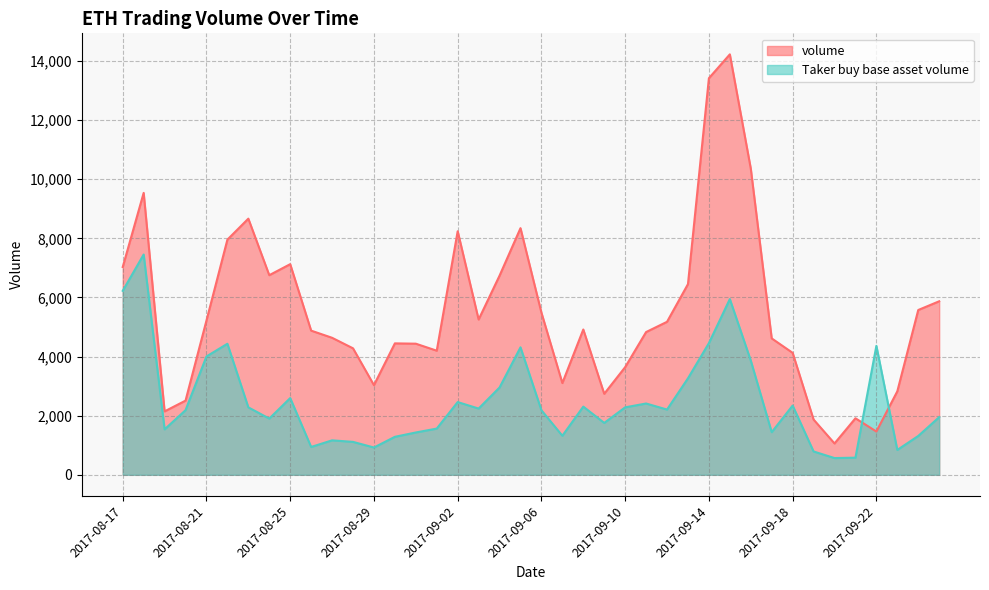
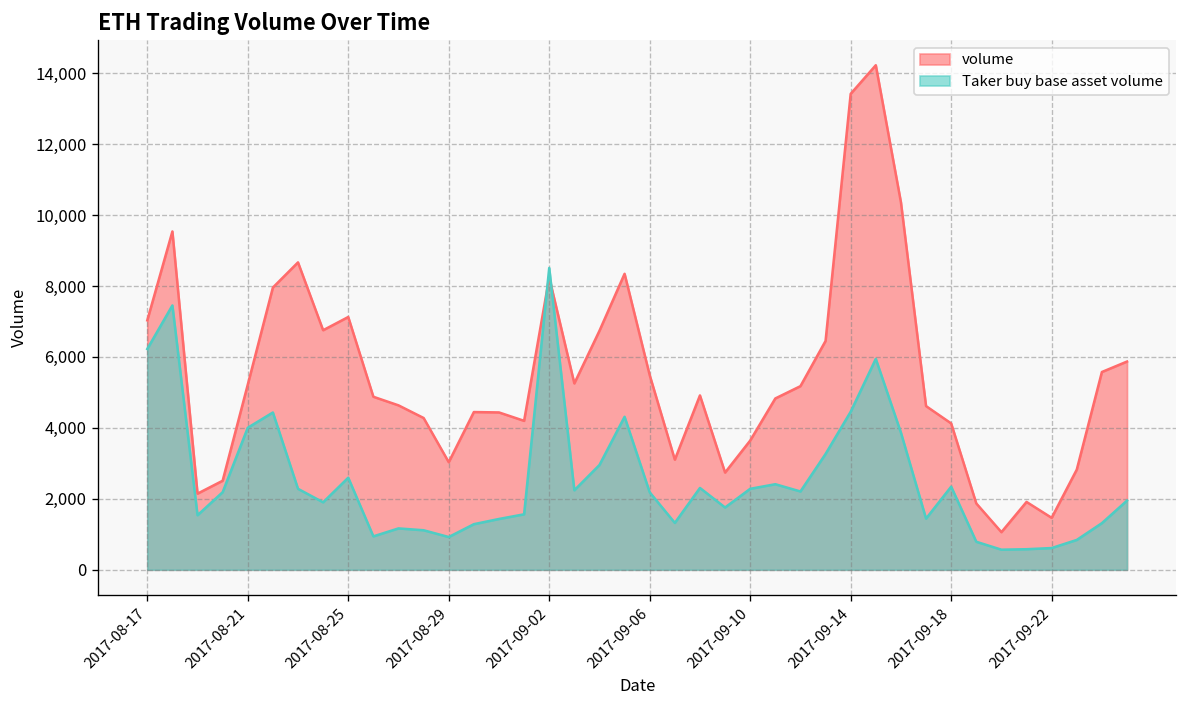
Taker buy base asset volume, 2017-09-02: 2,500 -> 8,500
Taker buy base asset volume, 2017-09-22: 4,400 -> 600
